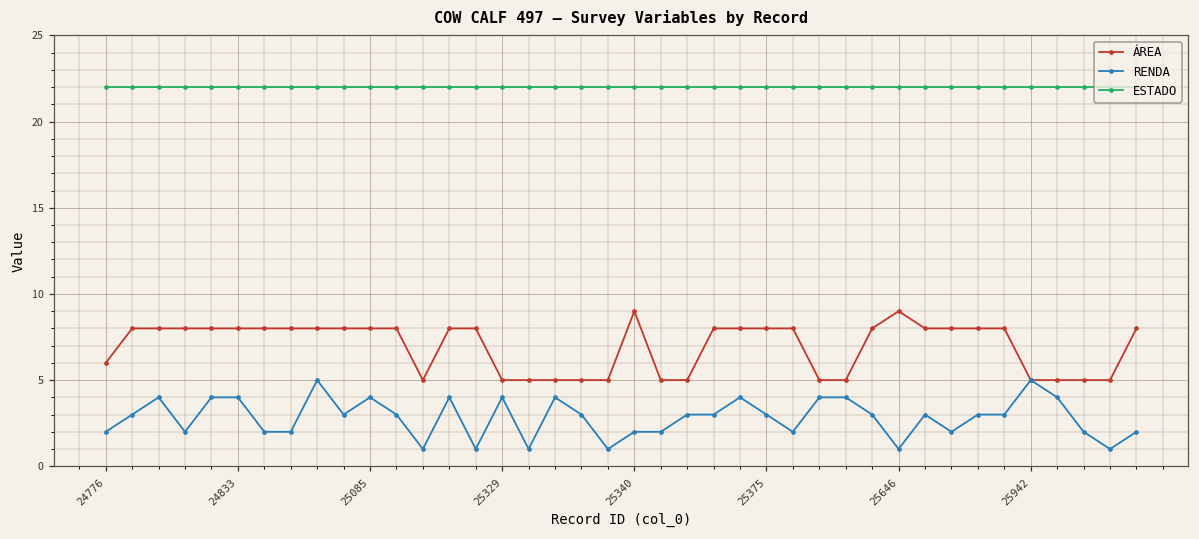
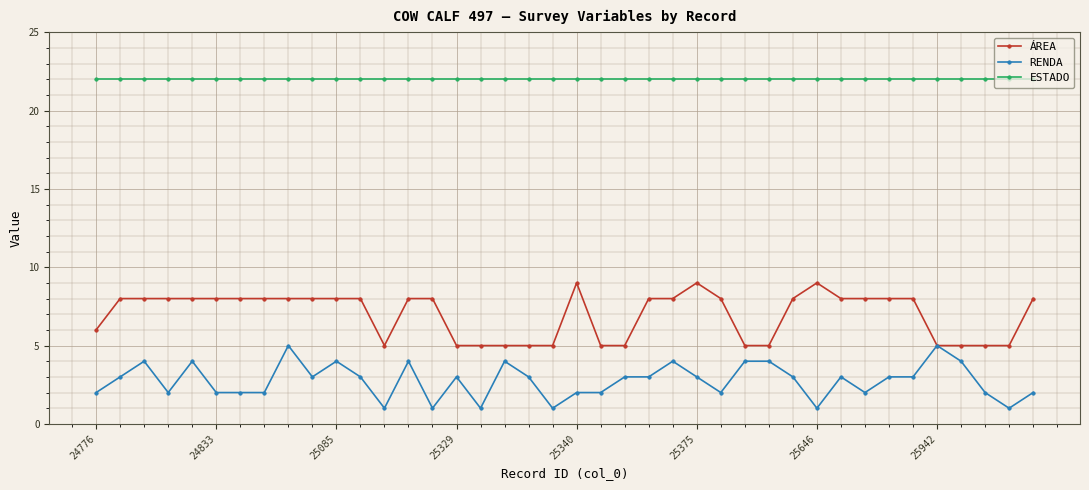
RENDA, 24833: 4 -> 2
RENDA, 25329: 4 -> 3
ÁREA, 25375: 8 -> 9
